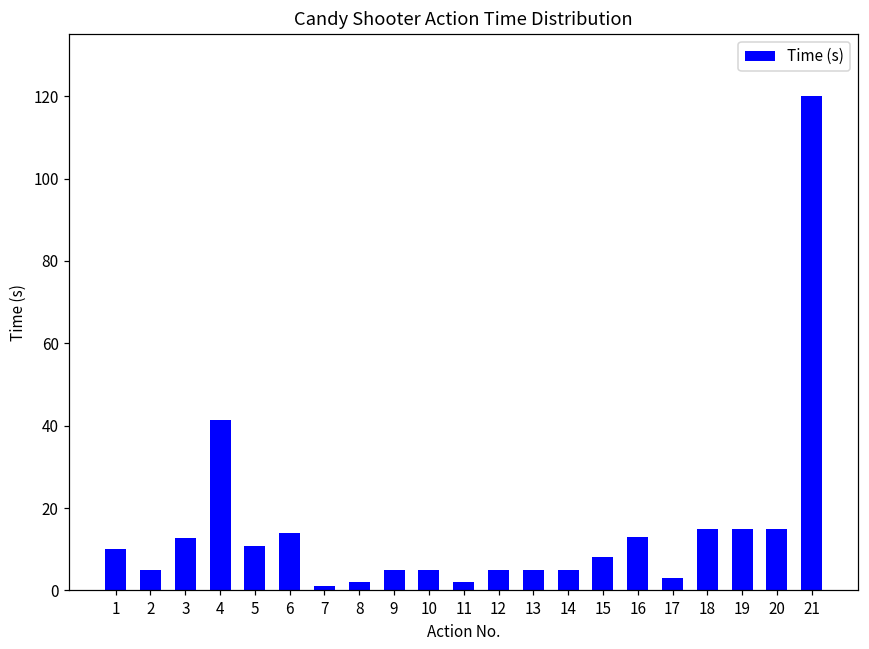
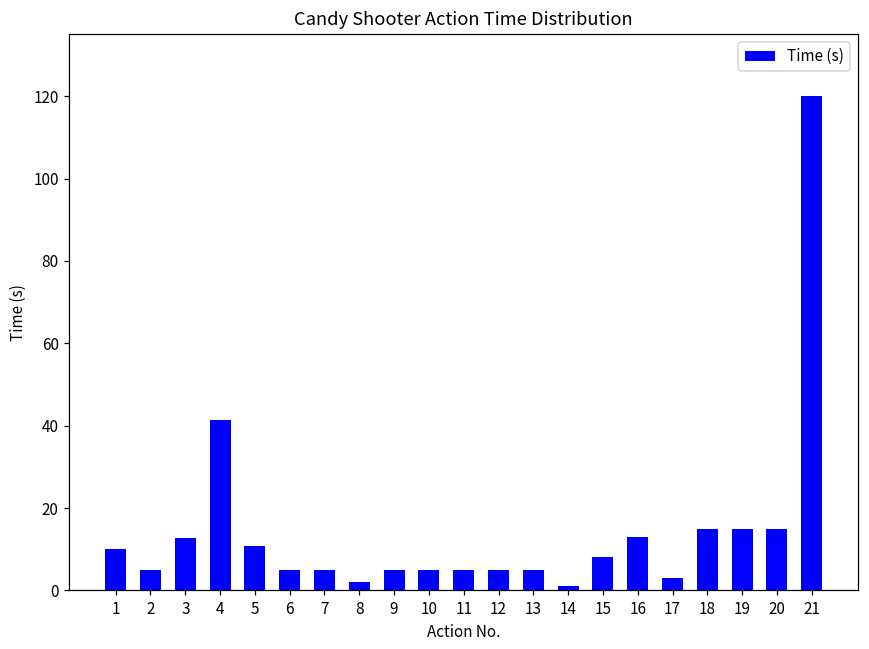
6: 14 -> 5
7: 1 -> 5
11: 2 -> 5
14: 5 -> 1
